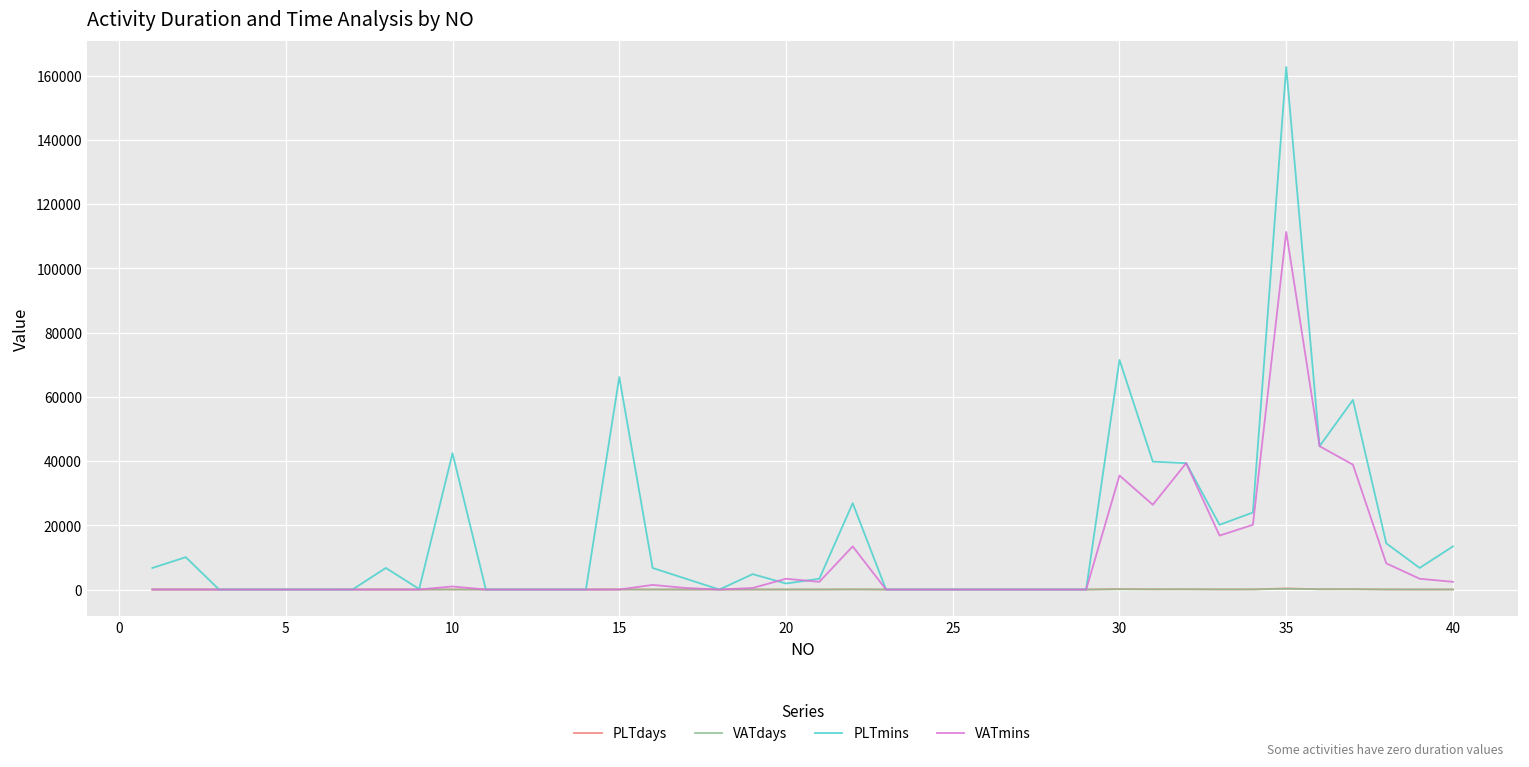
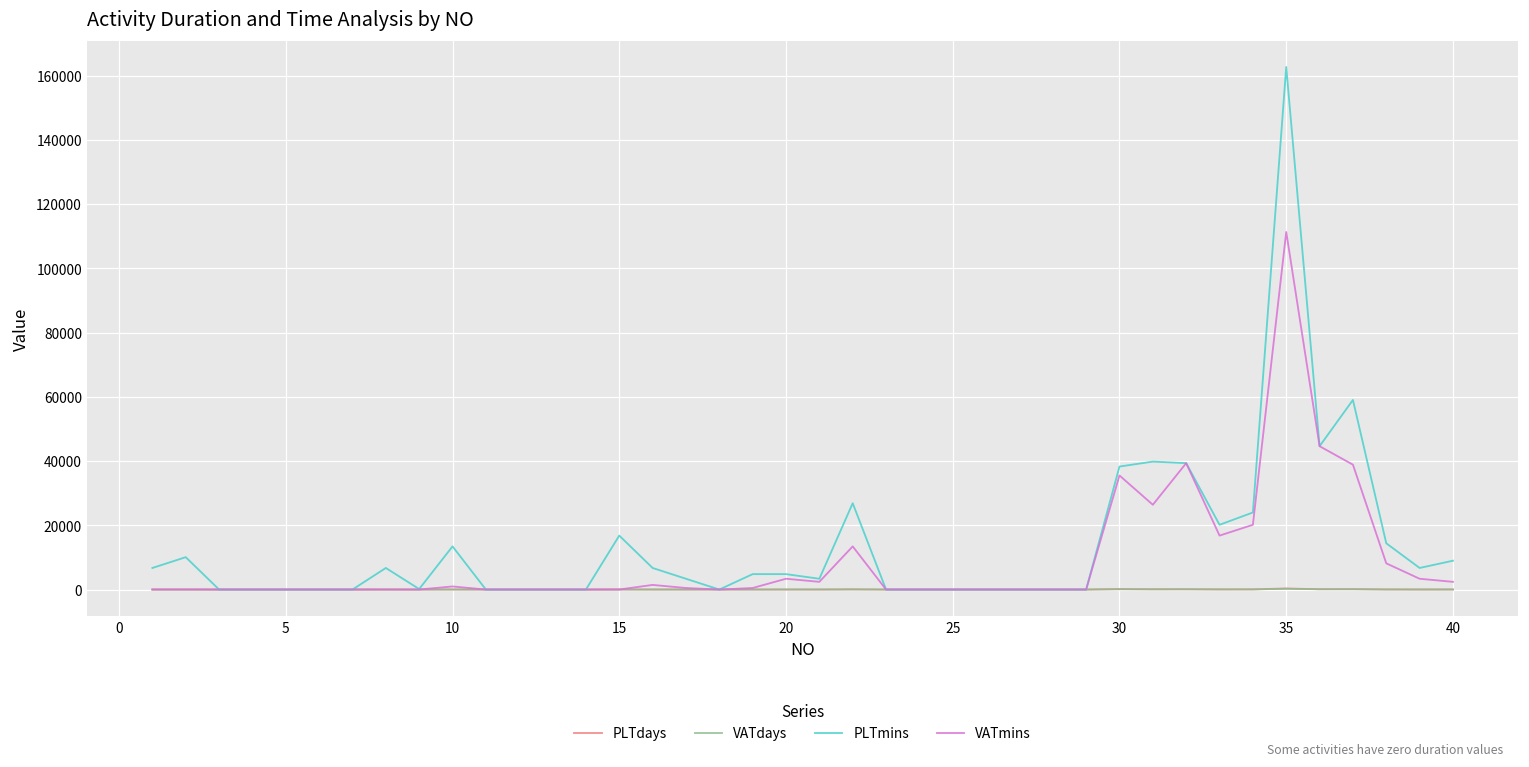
PLTmins, 10: 42000 -> 13000
PLTmins, 15: 66000 -> 17000
PLTmins, 20: 2000 -> 5000
PLTmins, 30: 72000 -> 38000
PLTmins, 40: 13000 -> 9000
